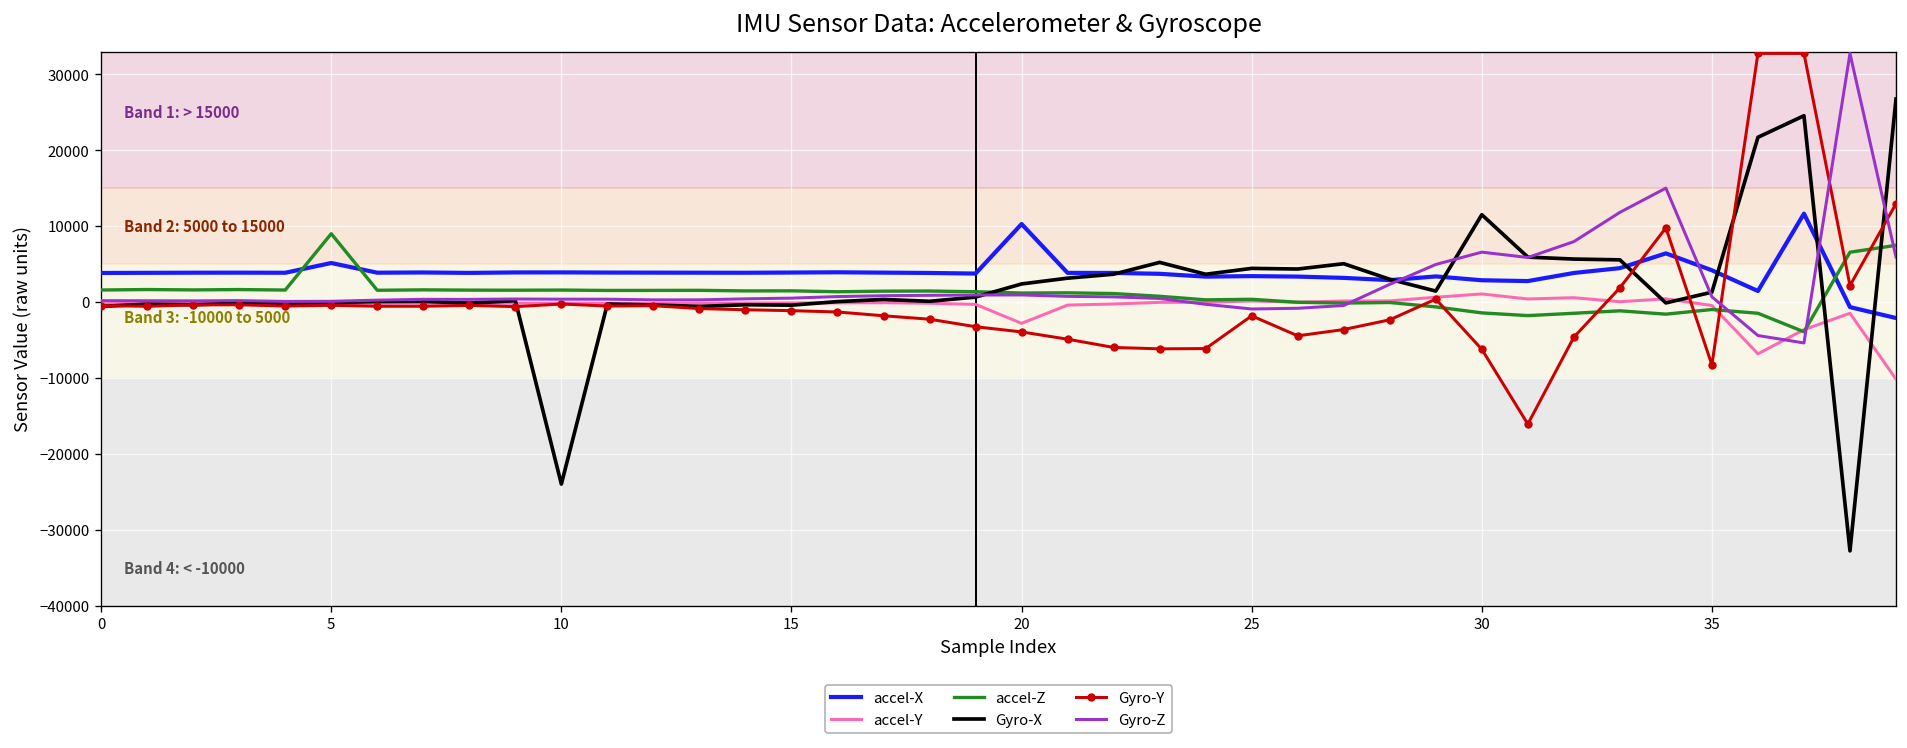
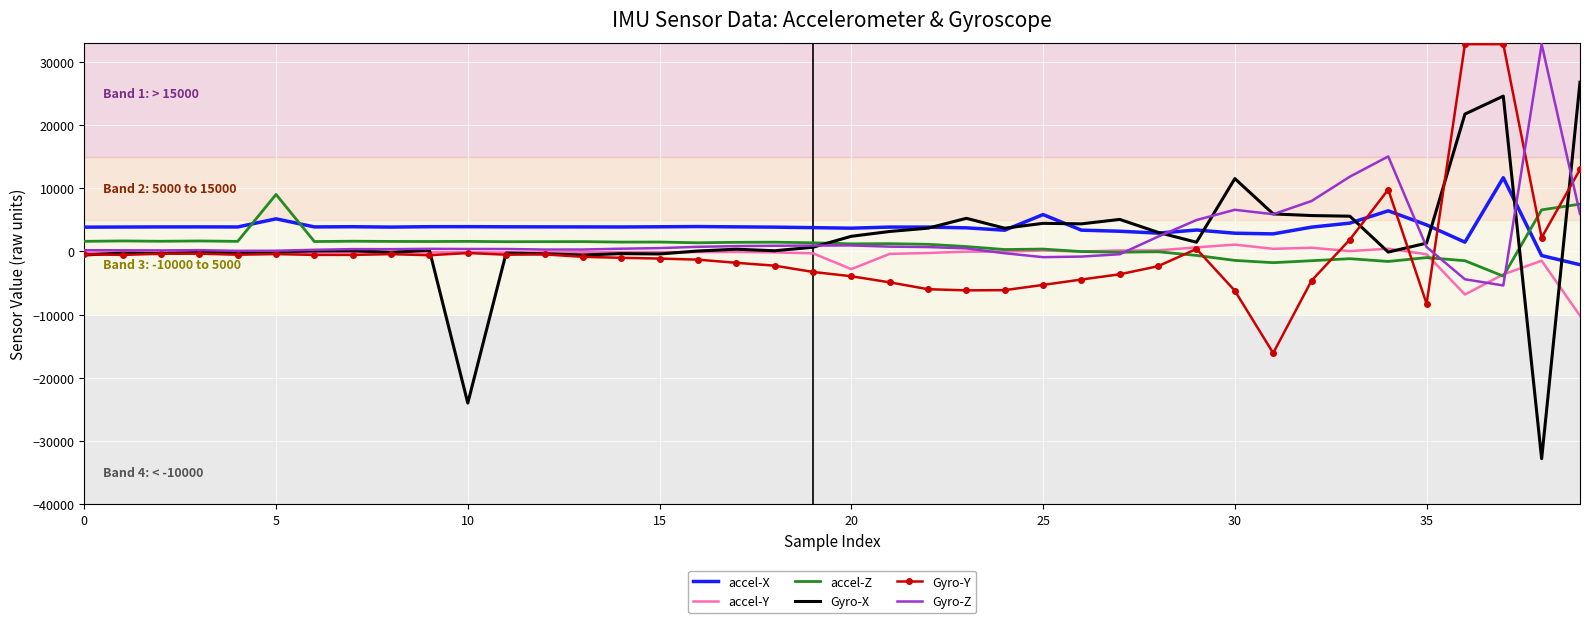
accel-X, 20: 10000 -> 4000
accel-X, 25: 3000 -> 6000
Gyro-Y, 25: -2000 -> -5000
